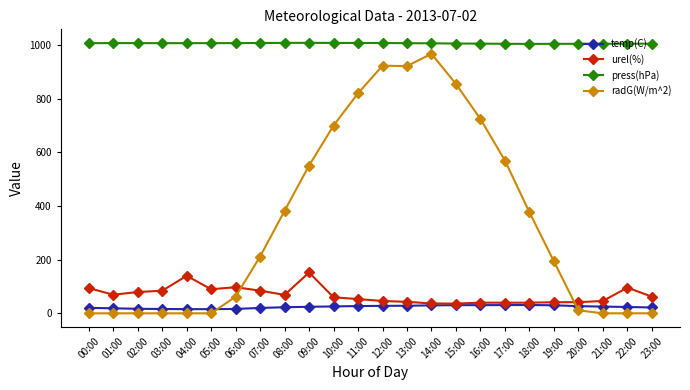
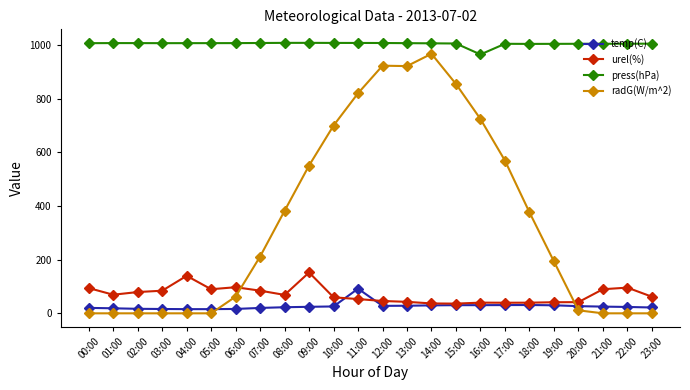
temp(C), 11:00: 30 -> 90
press(hPa), 16:00: 1010 -> 970
urel(%), 21:00: 50 -> 90
